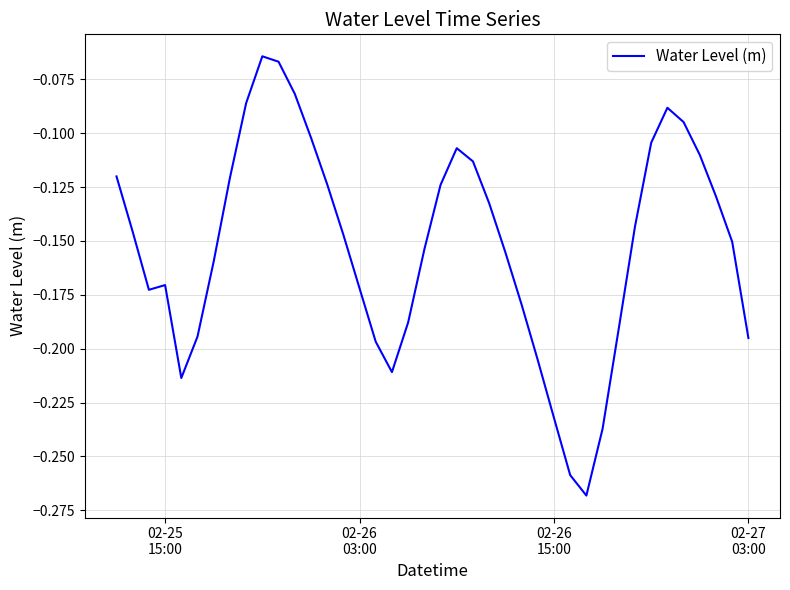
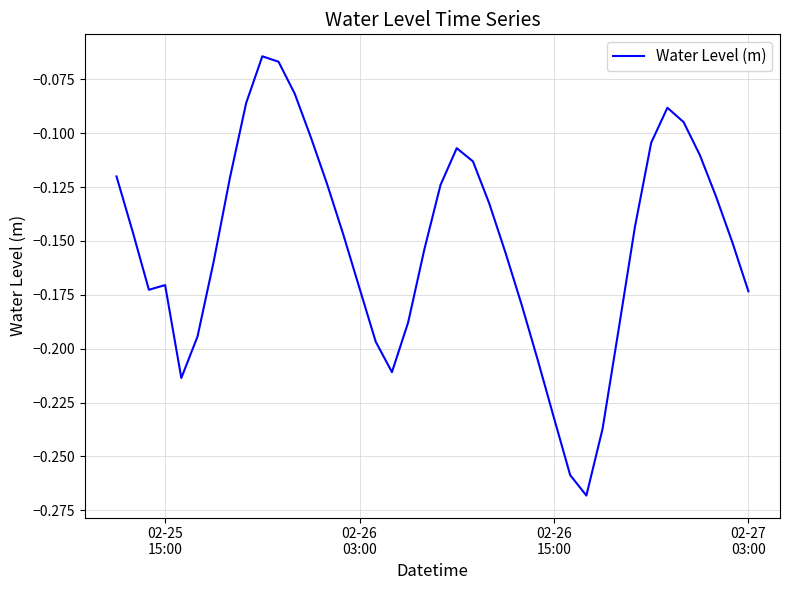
02-27 03:00: -0.195 -> -0.173
